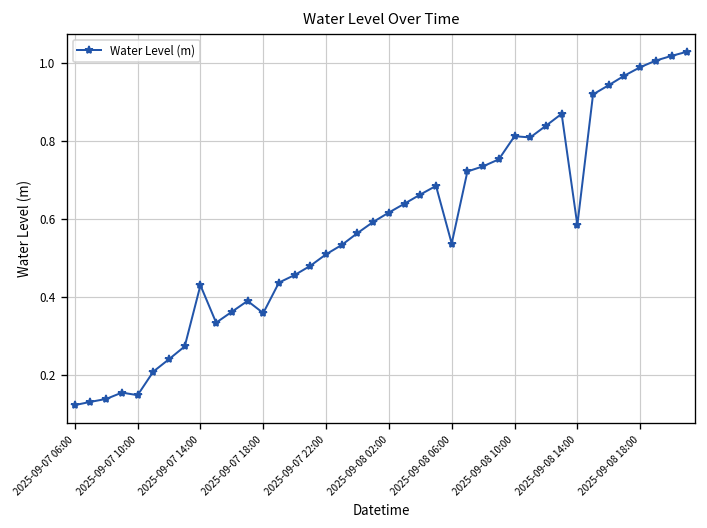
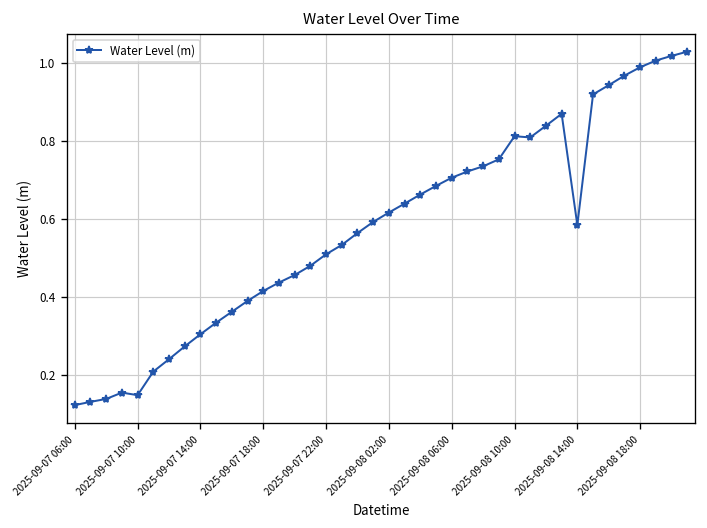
2025-09-07 14:00: 0.43 -> 0.30
2025-09-07 18:00: 0.36 -> 0.42
2025-09-08 06:00: 0.54 -> 0.71
